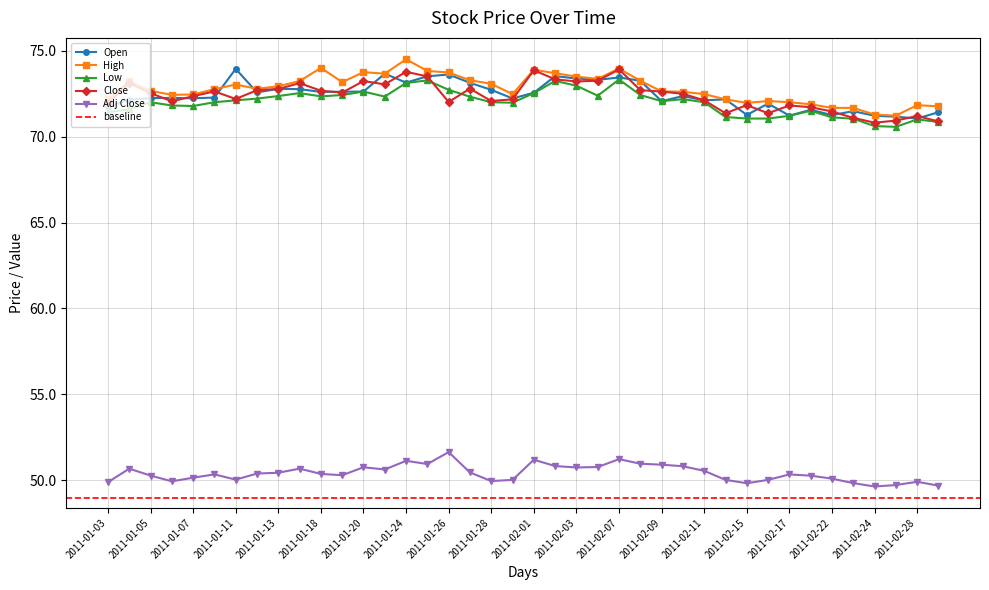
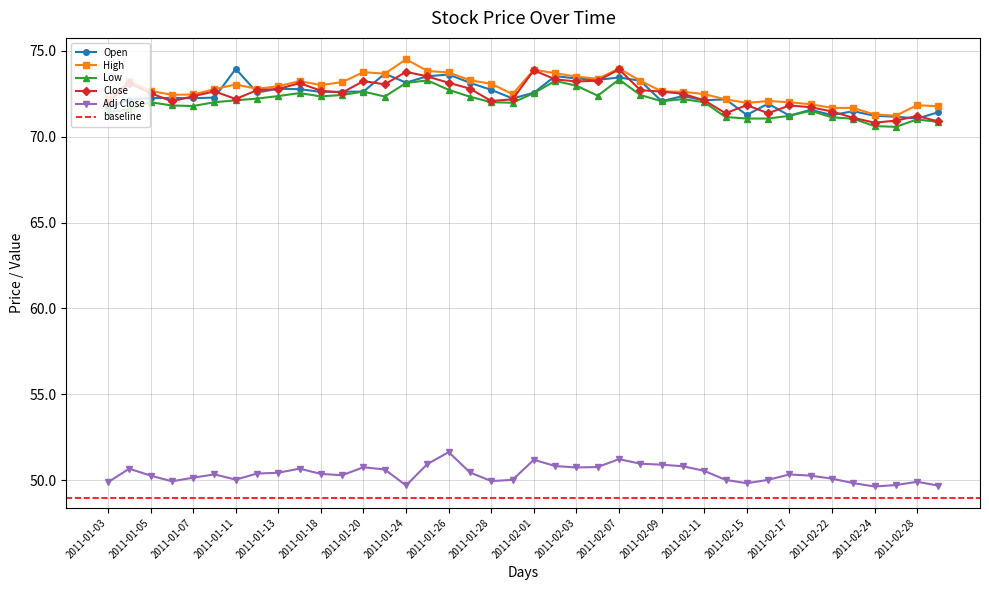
High, 2011-01-18: 74 -> 73
Adj Close, 2011-01-24: 51.1 -> 49.7
Close, 2011-01-26: 72.0 -> 73.1
